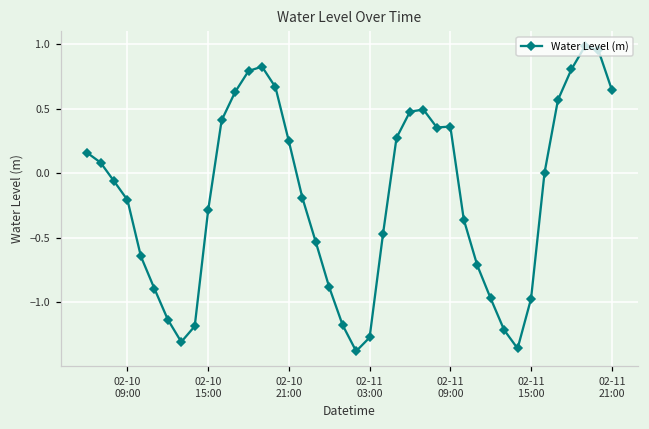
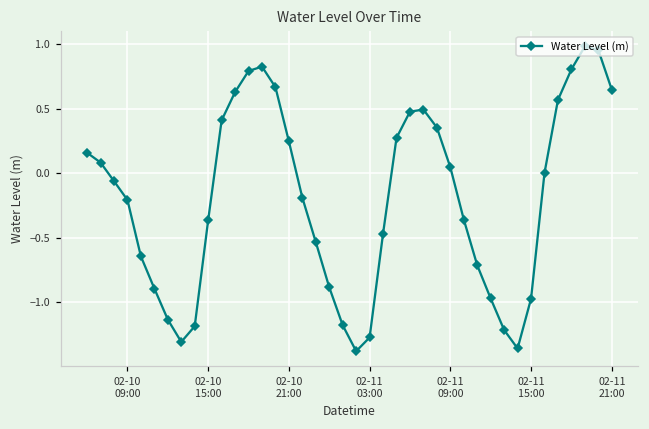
02-10 15:00: -0.29 -> -0.36
02-11 09:00: 0.36 -> 0.05
